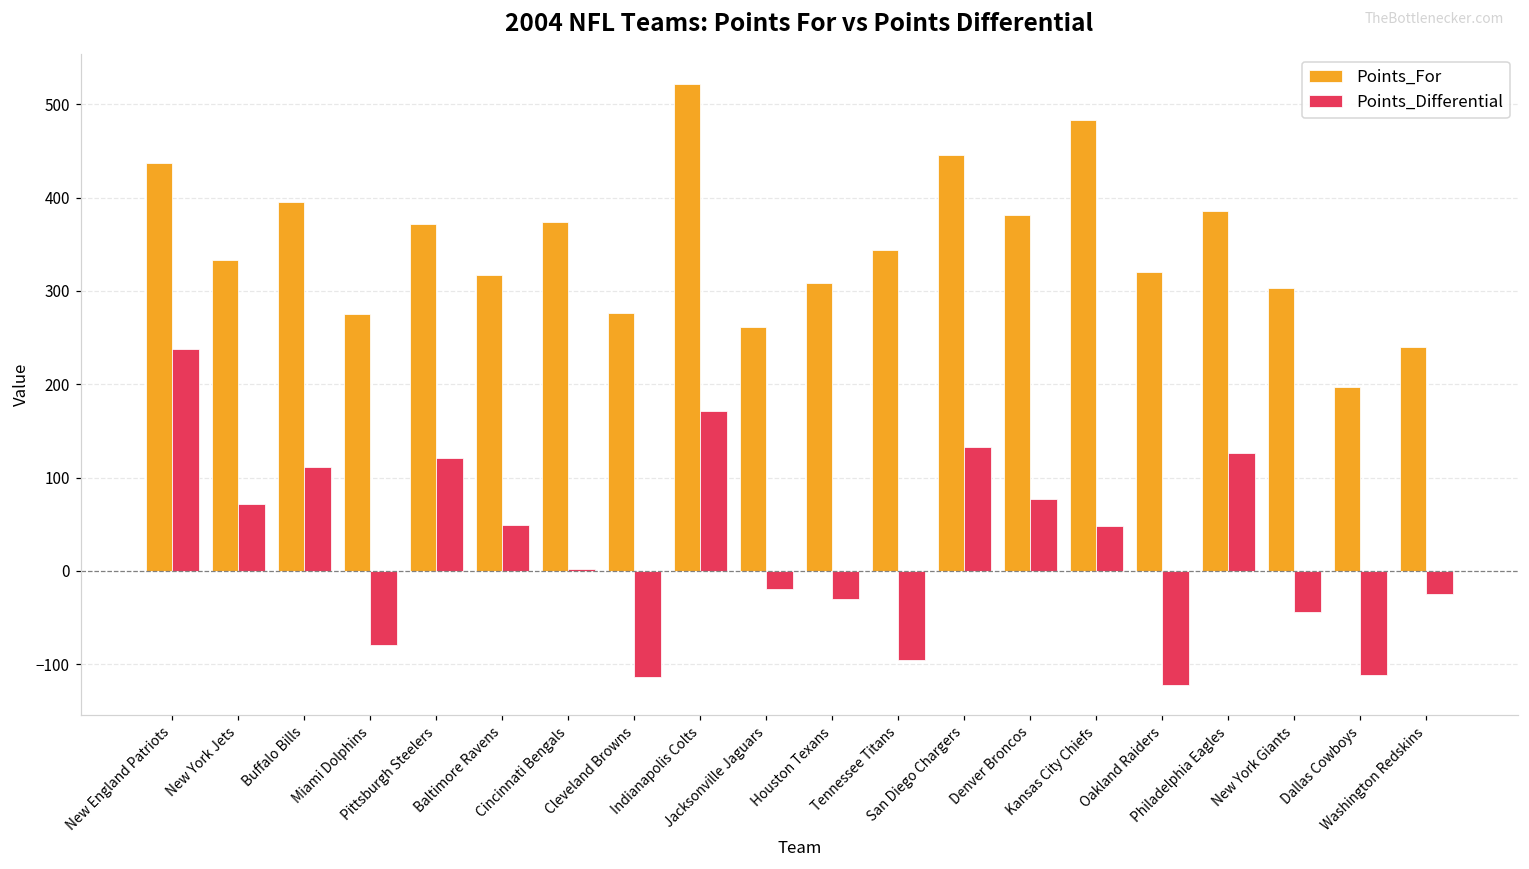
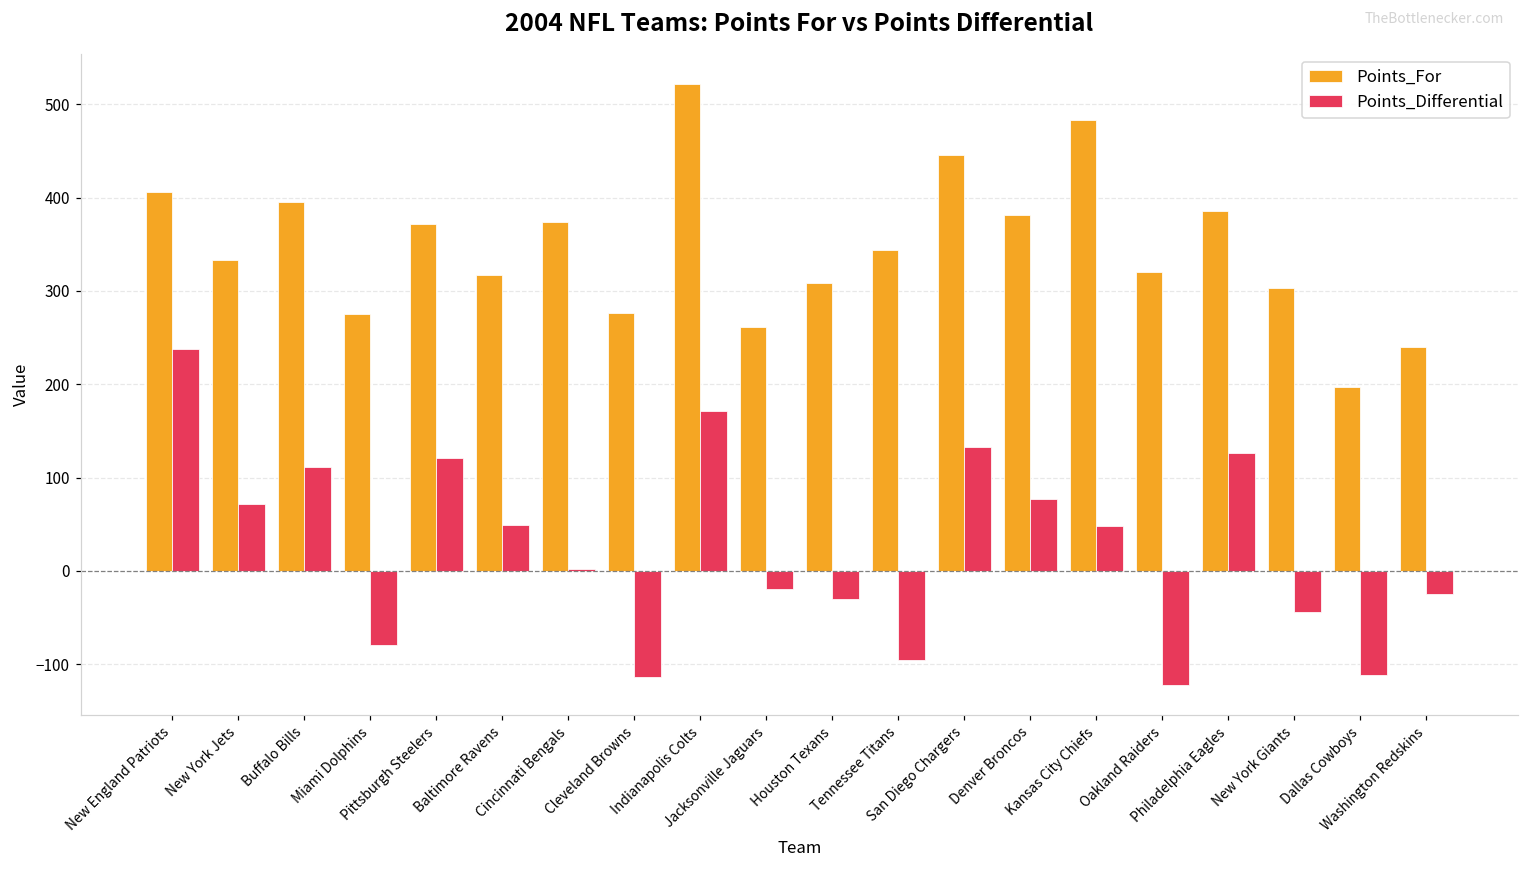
Points_For, New England Patriots: 440 -> 410
